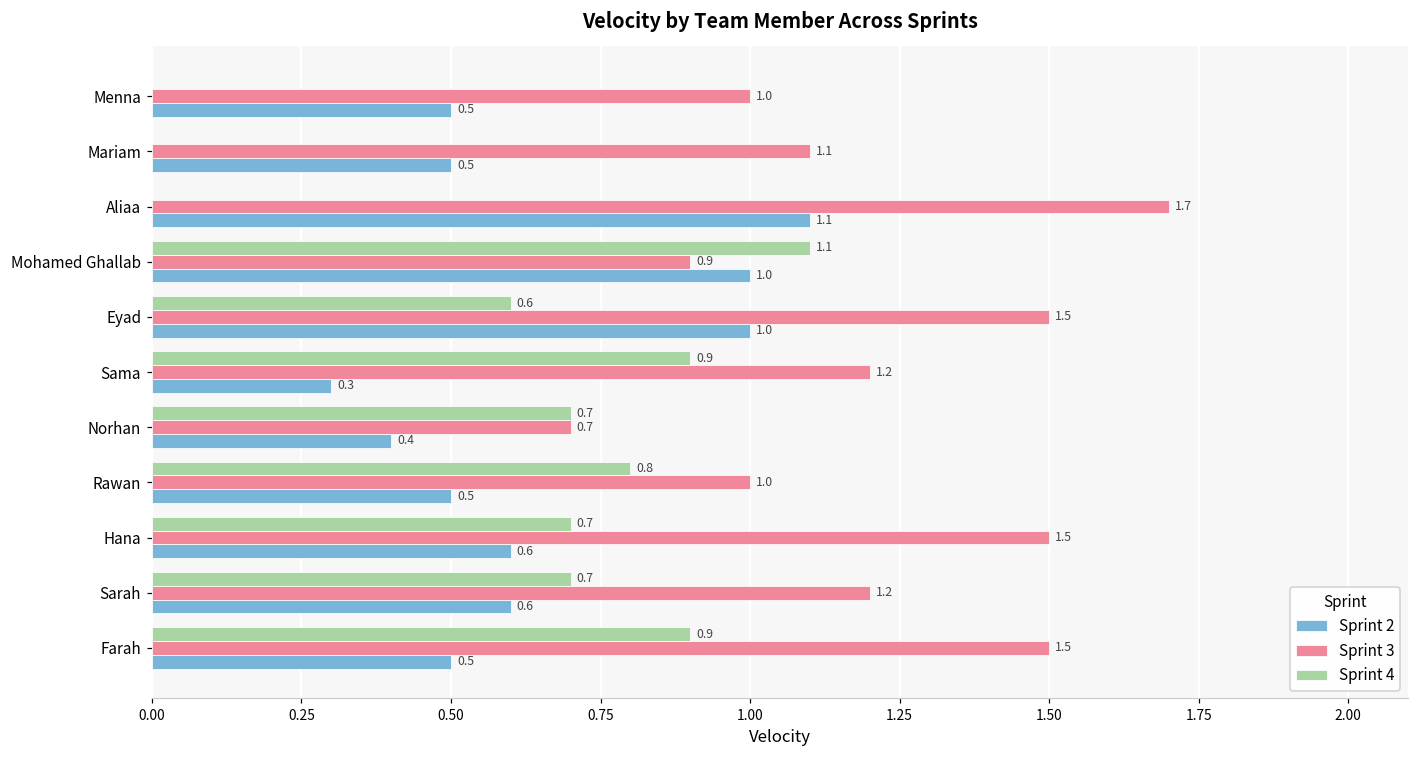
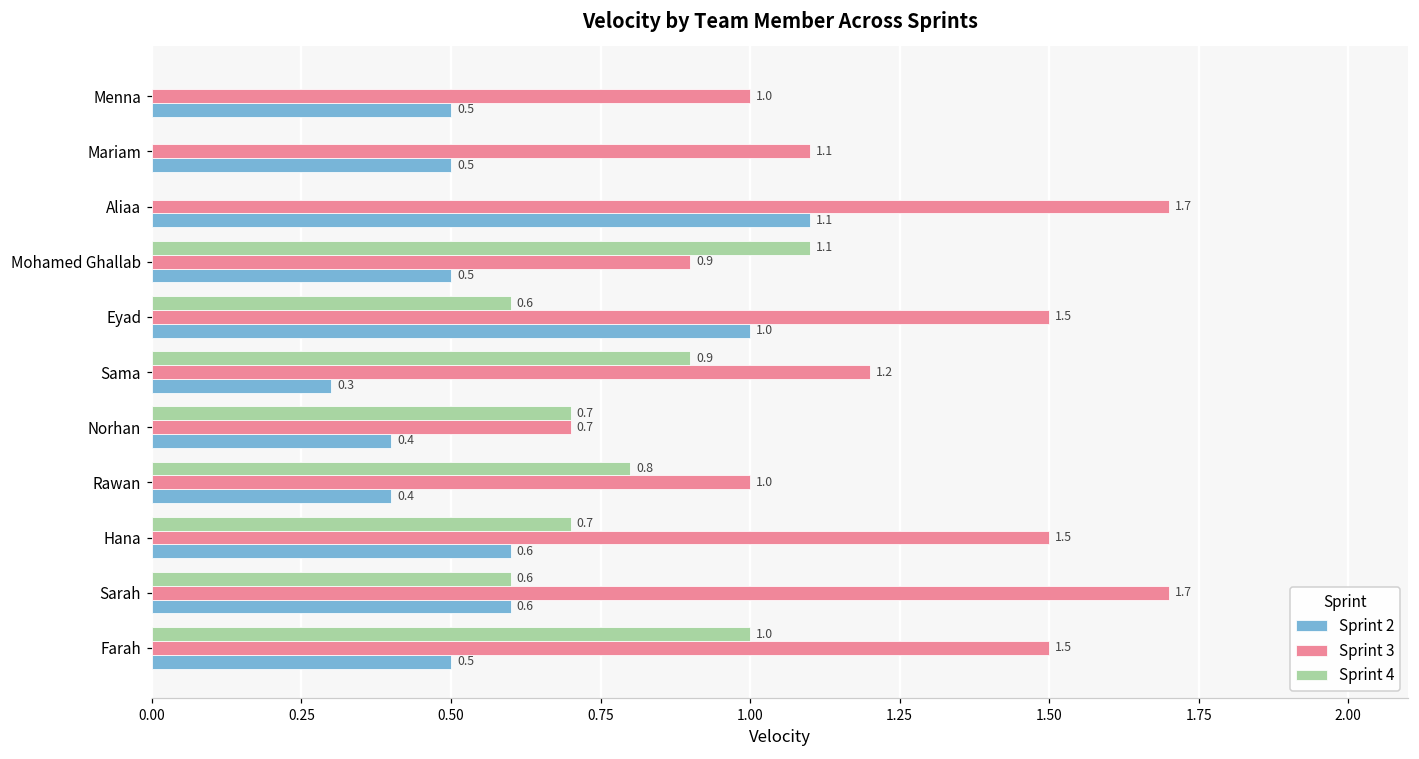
Sprint 2, Mohamed Ghallab: 1.0 -> 0.5
Sprint 2, Rawan: 0.5 -> 0.4
Sprint 4, Sarah: 0.7 -> 0.6
Sprint 3, Sarah: 1.2 -> 1.7
Sprint 4, Farah: 0.9 -> 1.0
